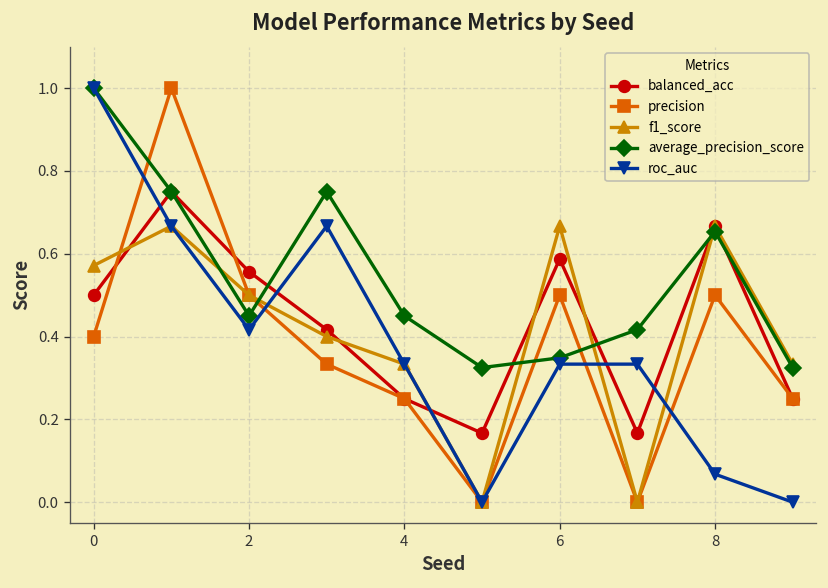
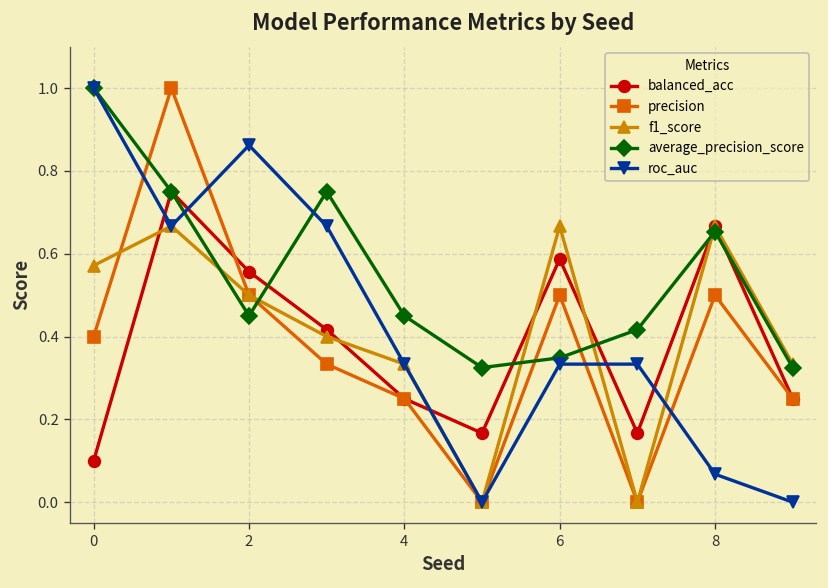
balanced_acc, 0: 0.5 -> 0.1
roc_auc, 2: 0.42 -> 0.86
